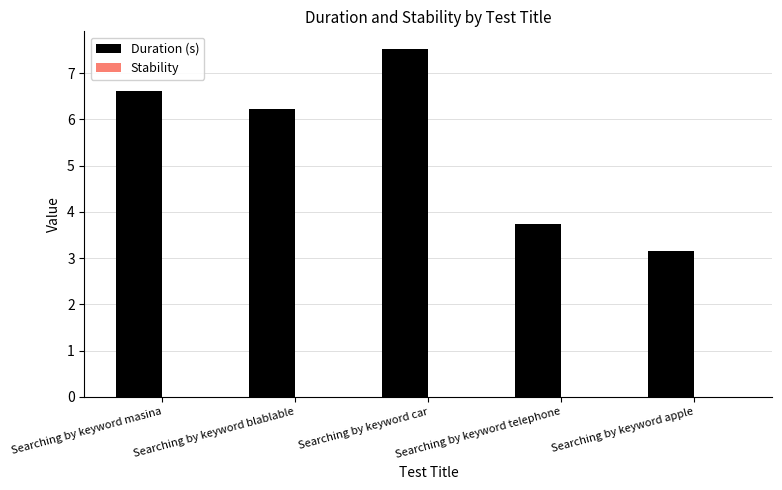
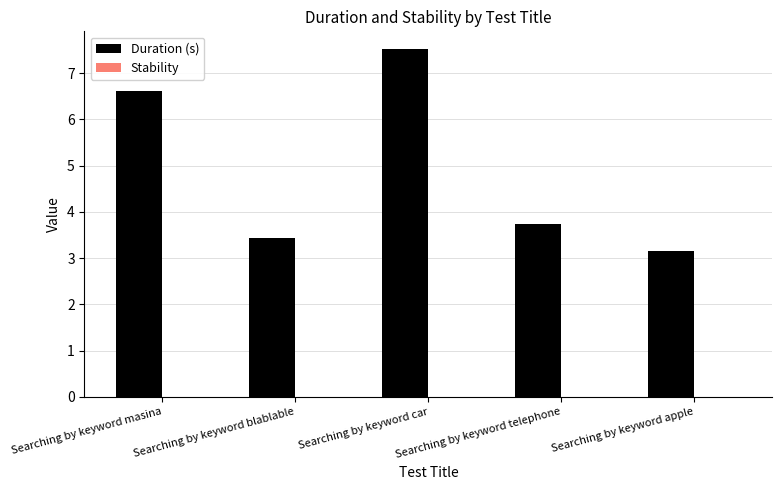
Duration (s), Searching by keyword blablable: 6.2 -> 3.4
